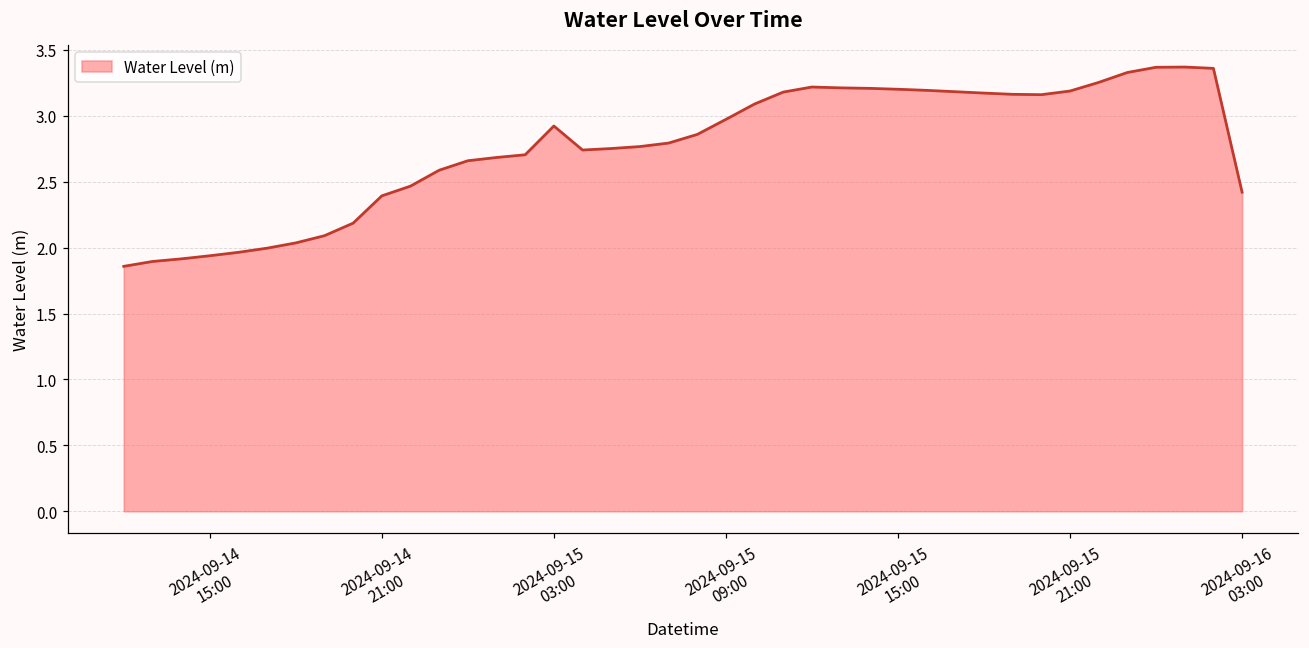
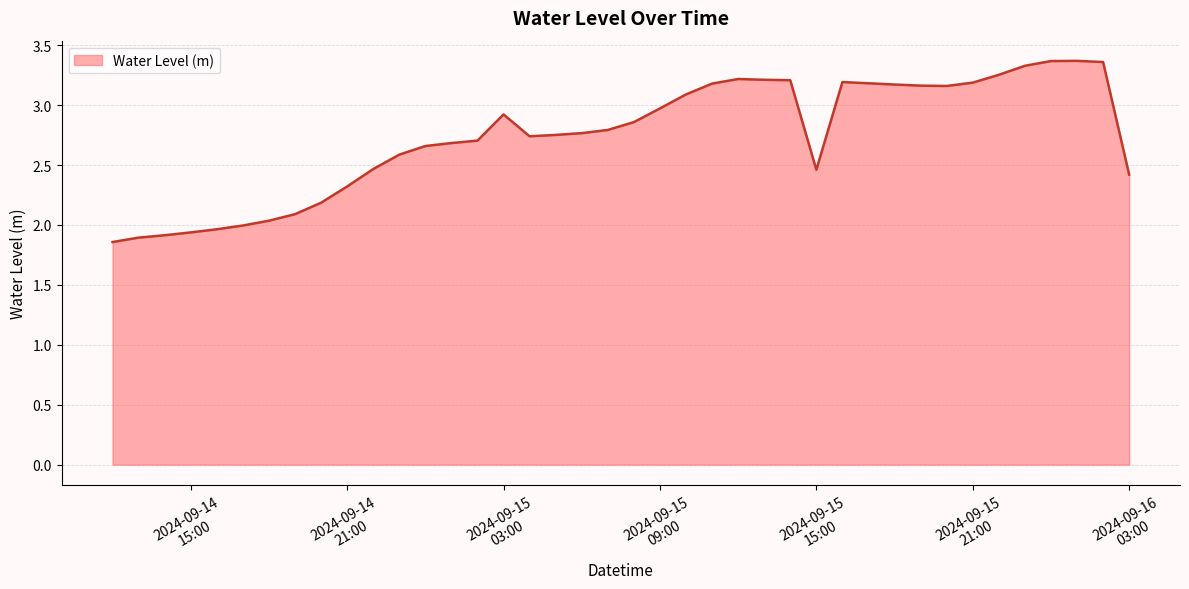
2024-09-14 21:00: 2.39 -> 2.32
2024-09-15 15:00: 3.20 -> 2.46
